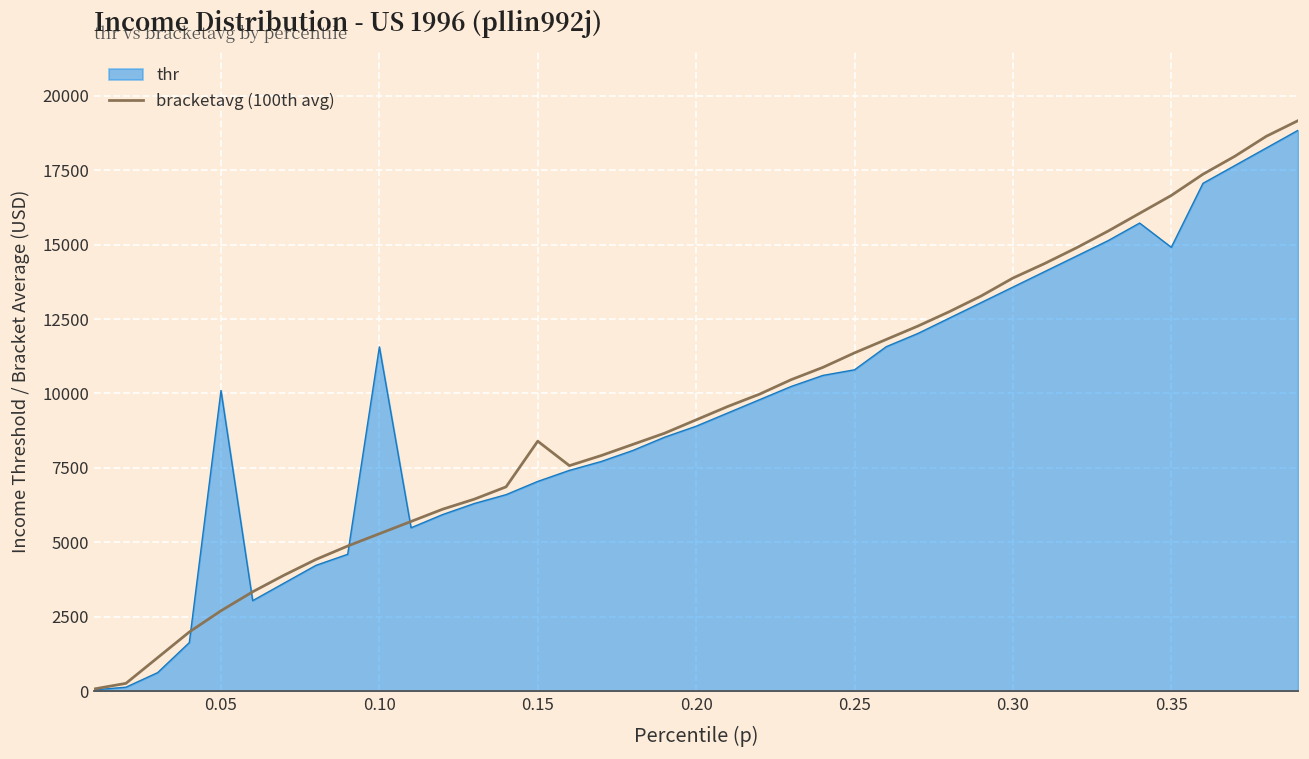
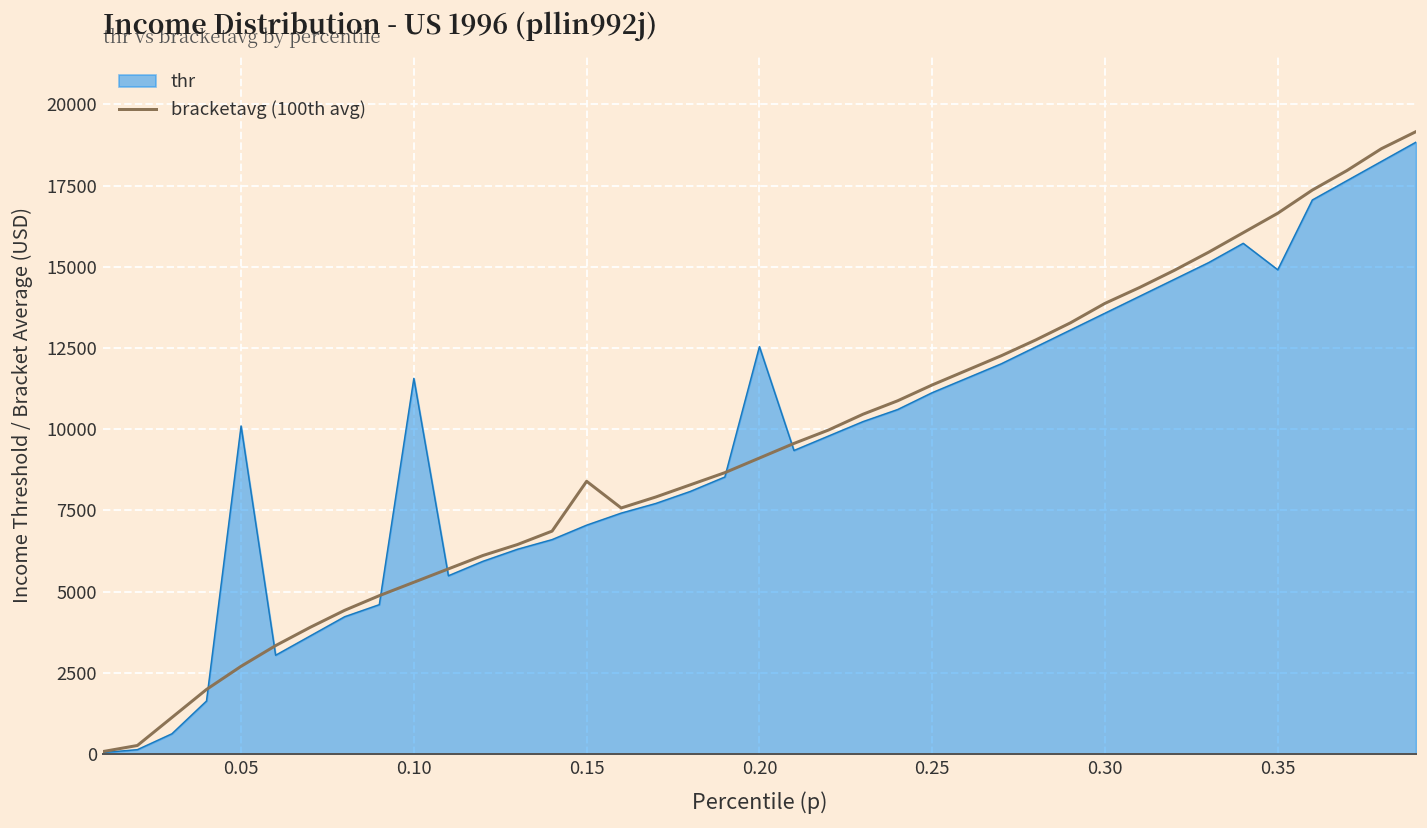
thr, 0.20: 8900 -> 12500
thr, 0.25: 10800 -> 11100
